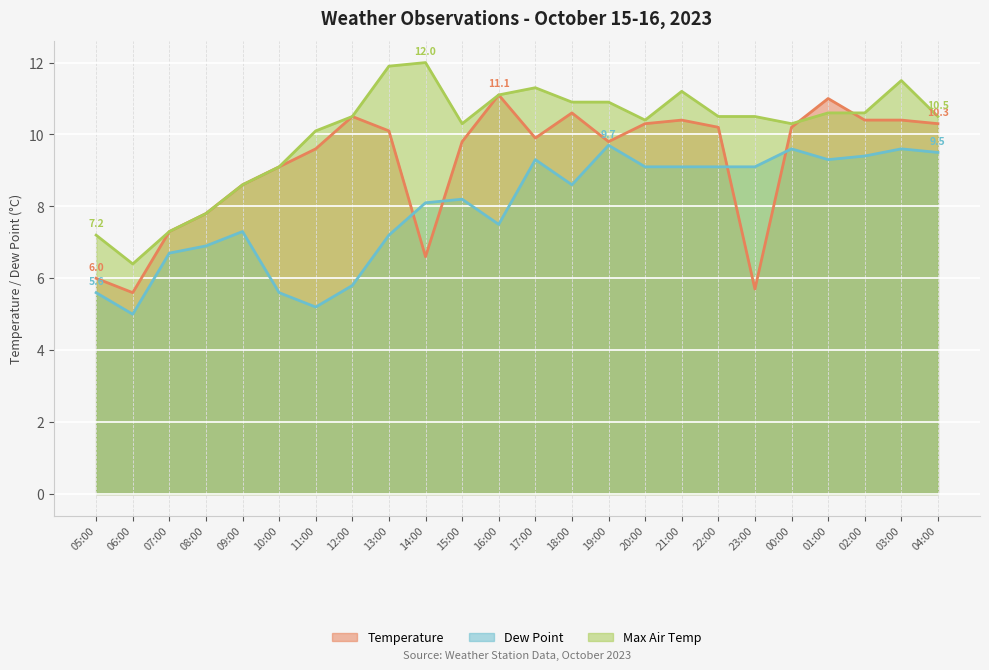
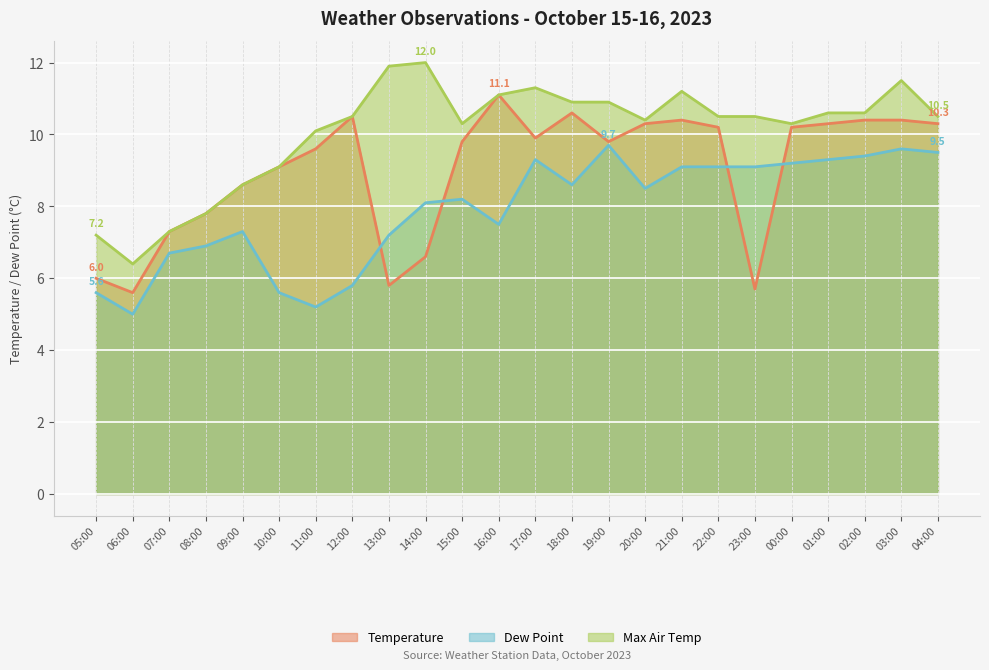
Temperature, 13:00: 10.1 -> 5.8
Dew Point, 20:00: 9.1 -> 8.5
Dew Point, 00:00: 9.6 -> 9.2
Temperature, 01:00: 11.0 -> 10.3
